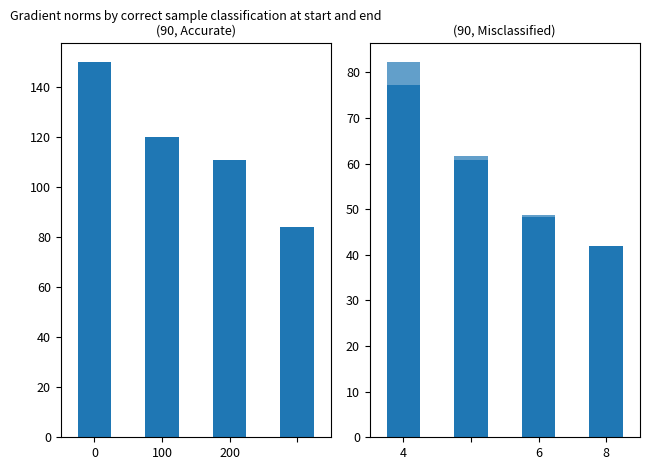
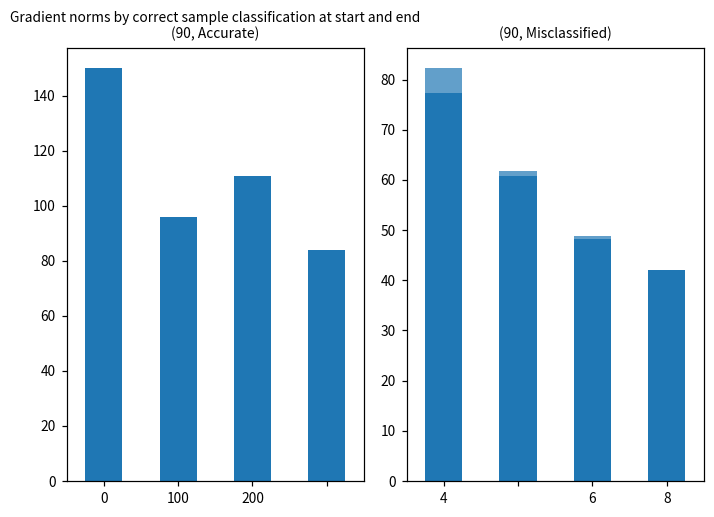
Gradient norms by correct sample classification at start and end (90, Accurate), 100: 120 -> 96
